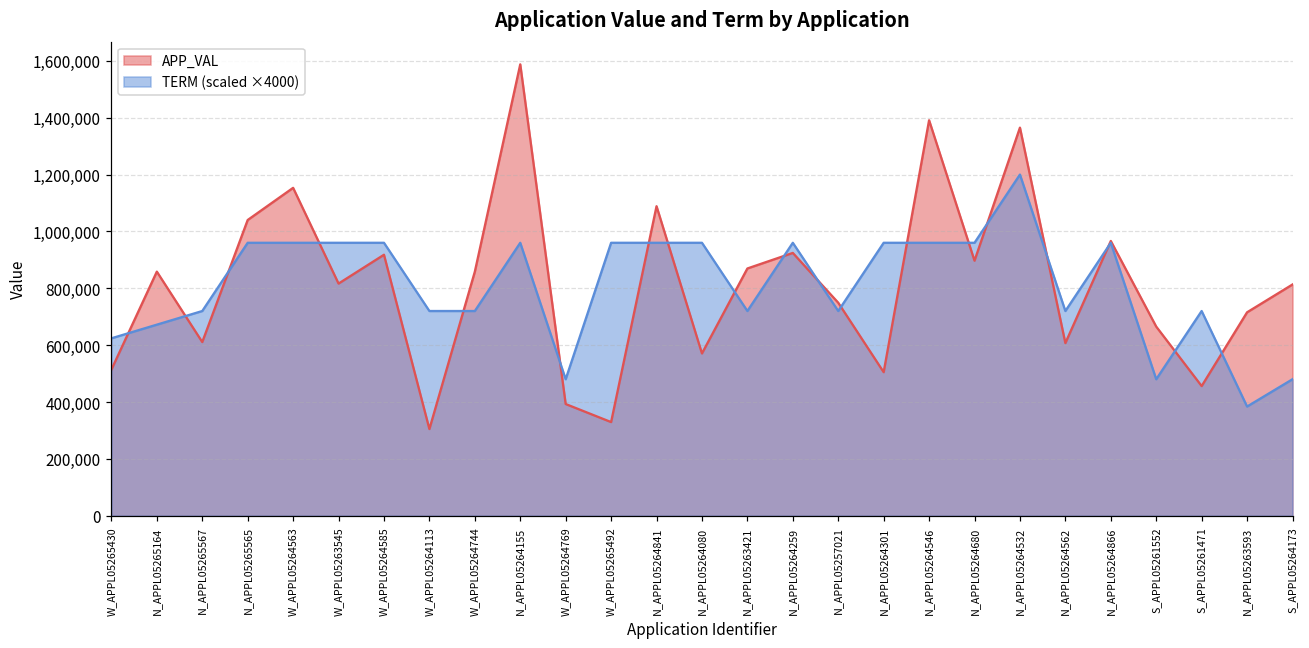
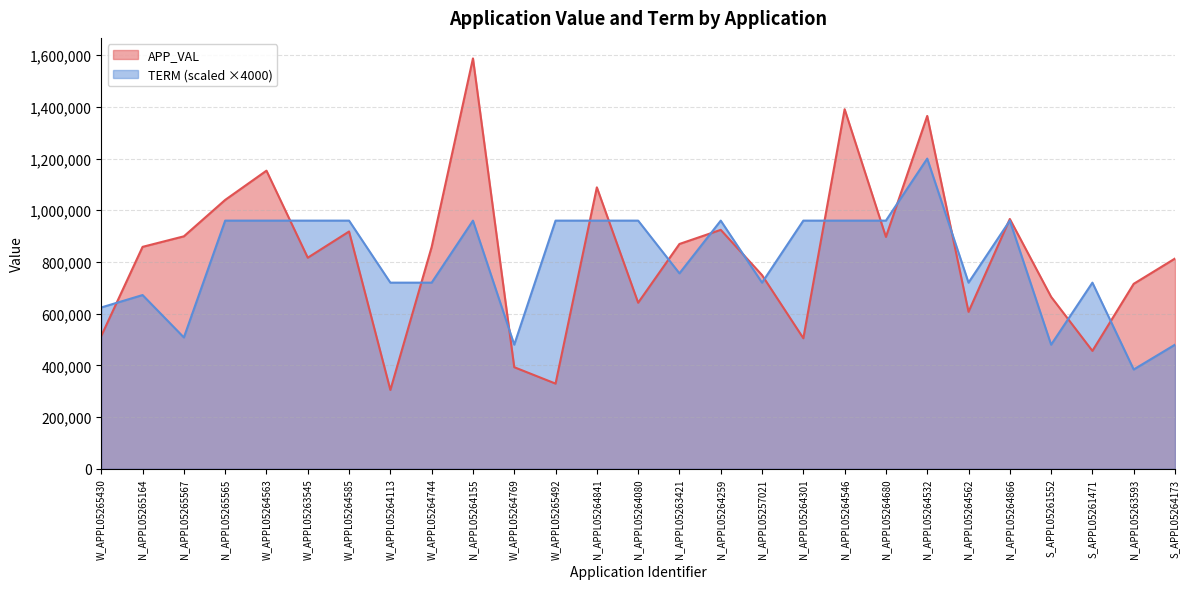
APP_VAL, N_APPL05265567: 610,000 -> 900,000
TERM (scaled ×4000), N_APPL05265567: 720,000 -> 510,000
APP_VAL, N_APPL05264080: 570,000 -> 640,000
TERM (scaled ×4000), N_APPL05263421: 720,000 -> 760,000
